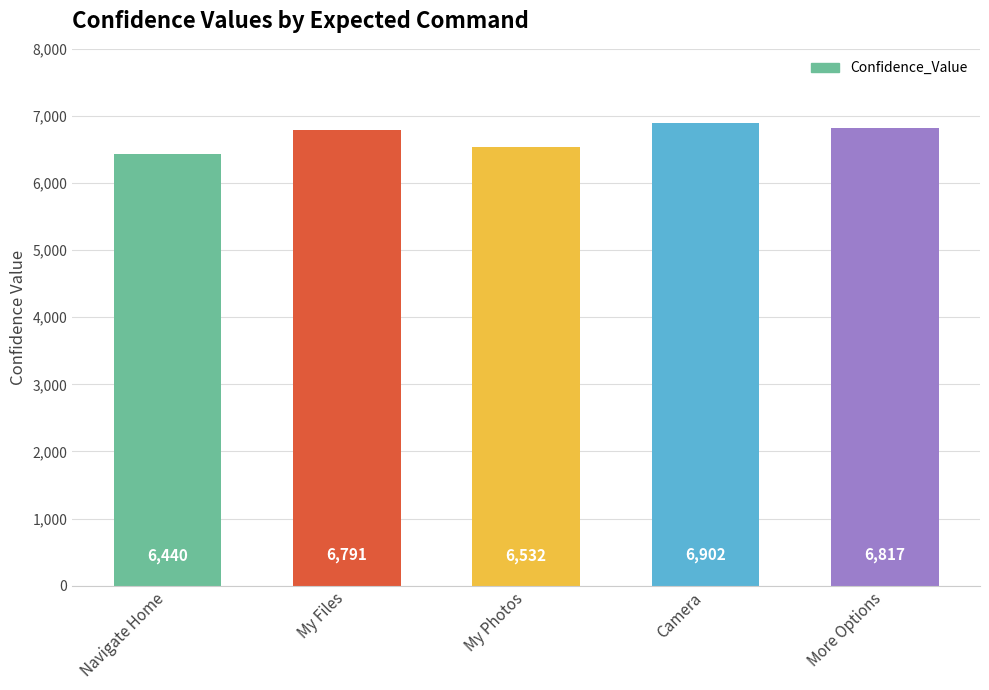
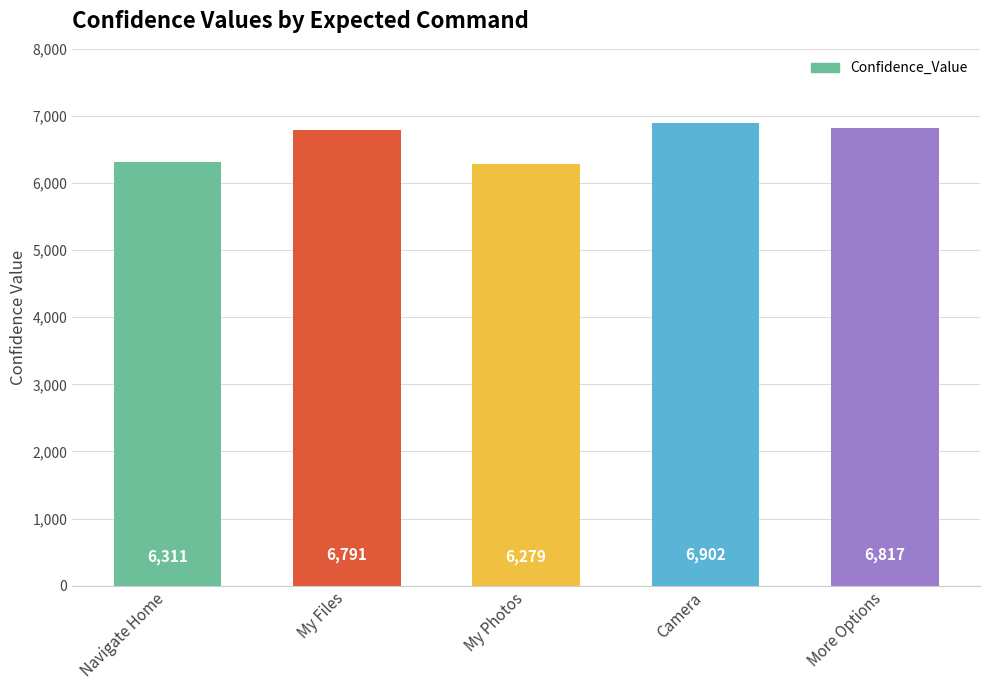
Navigate Home: 6,440 -> 6,311
My Photos: 6,532 -> 6,279
